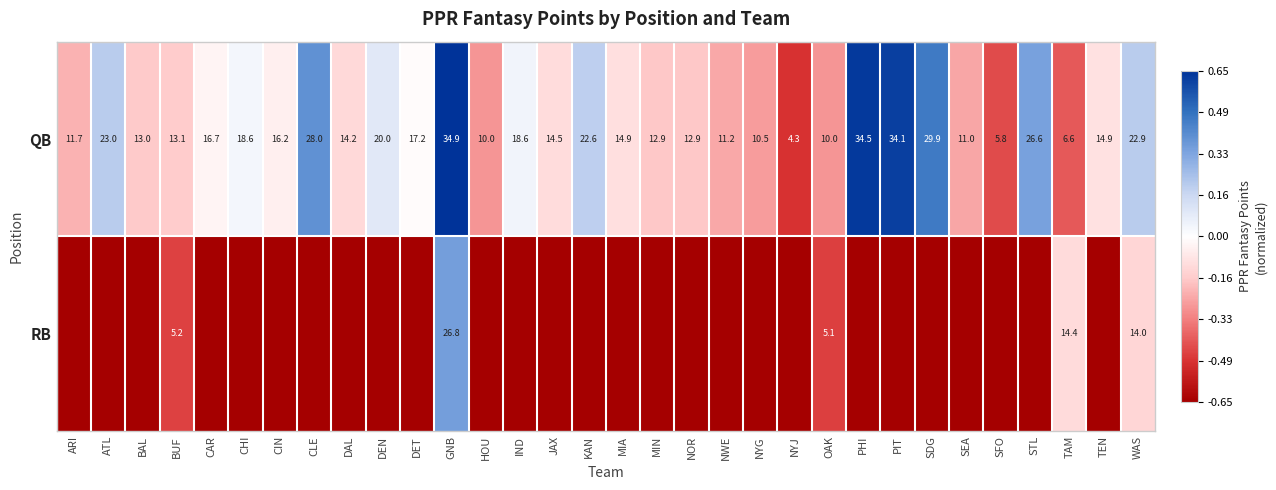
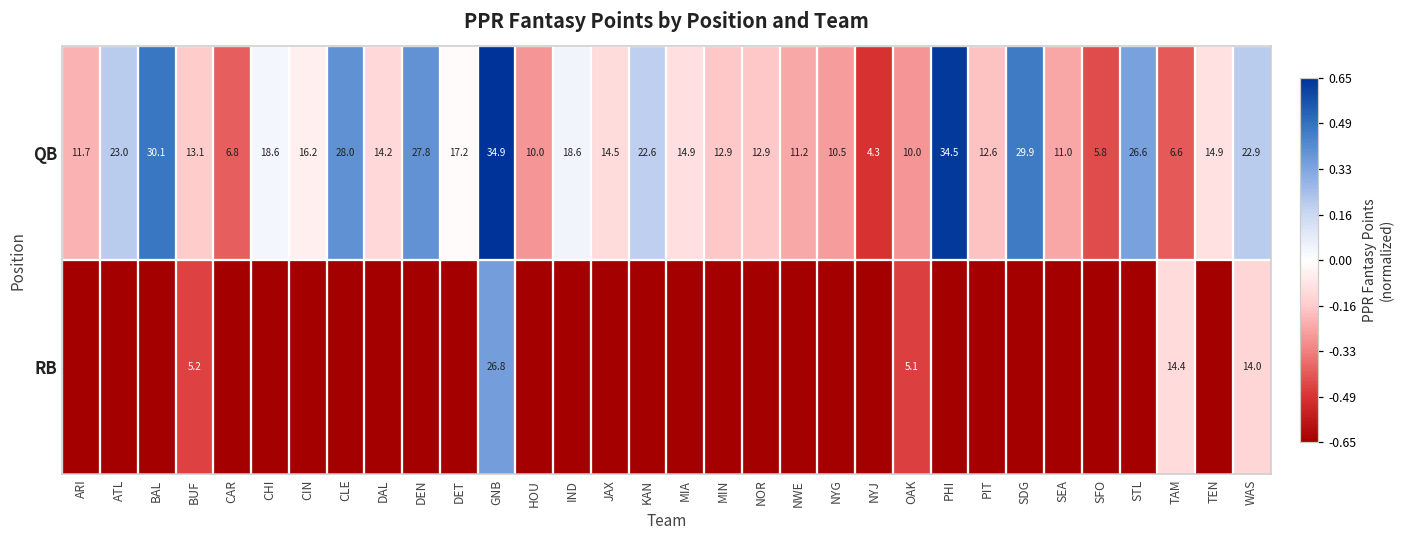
QB, BAL: 13.0 -> 30.1
QB, CAR: 16.7 -> 6.8
QB, DEN: 20.0 -> 27.8
QB, PIT: 34.1 -> 12.6
